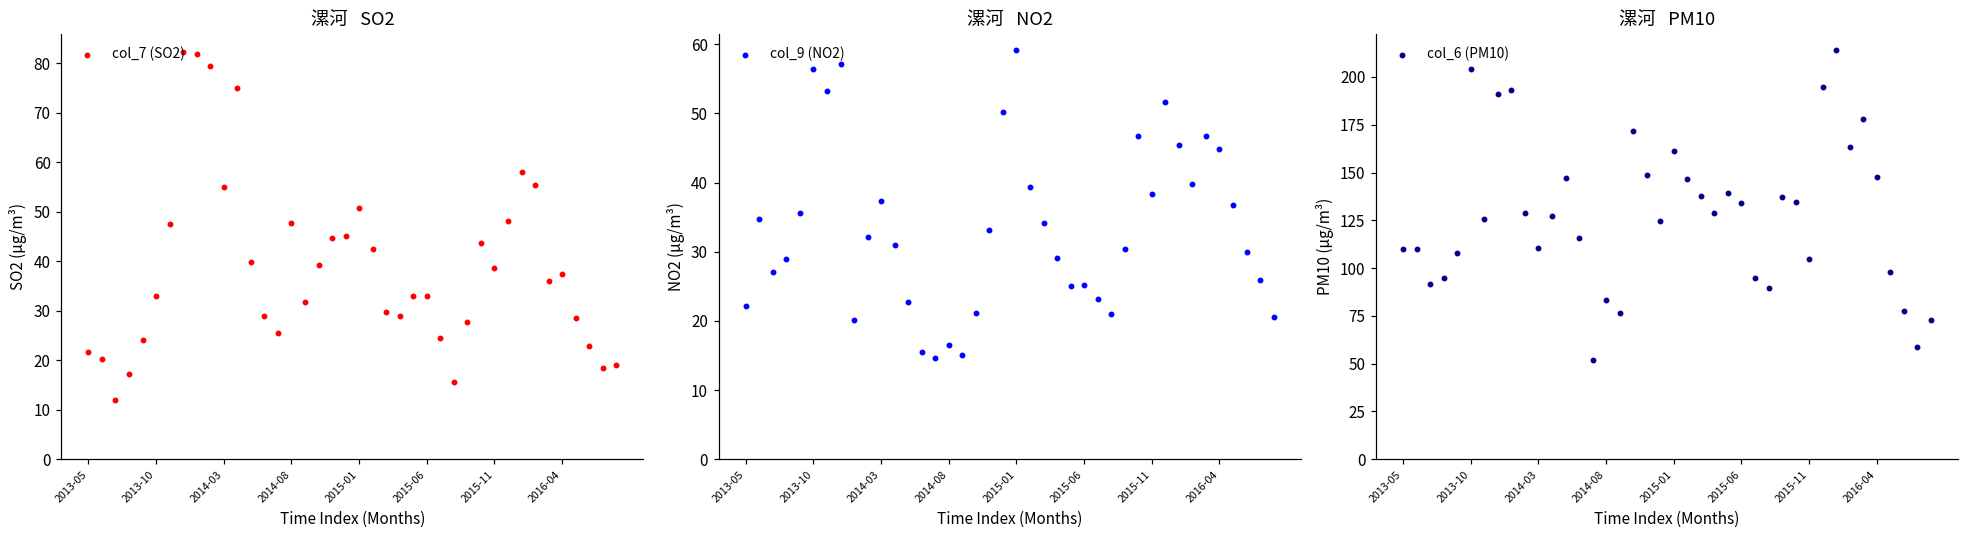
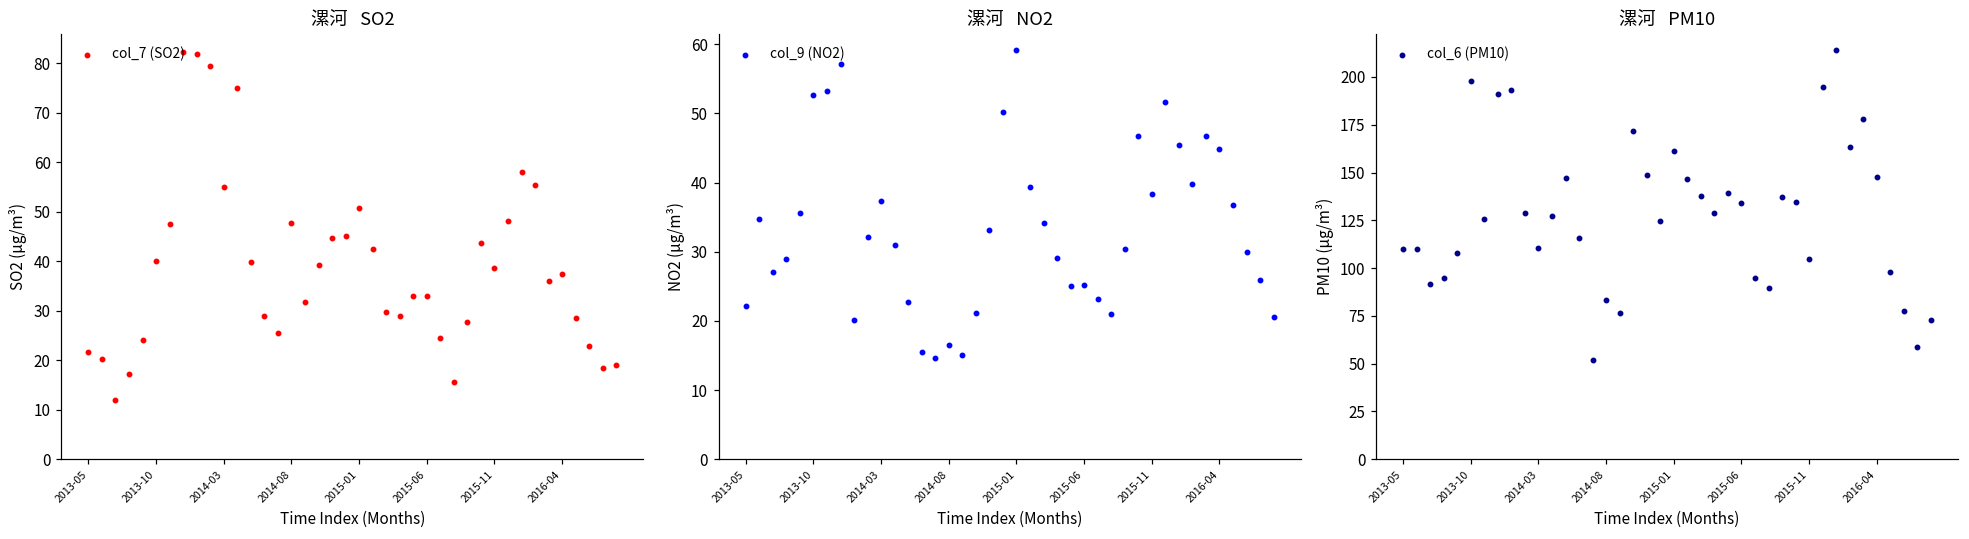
漯河 SO2, 2013-10: 33 -> 40
漯河 NO2, 2013-10: 56 -> 53
漯河 PM10, 2013-10: 204 -> 198
